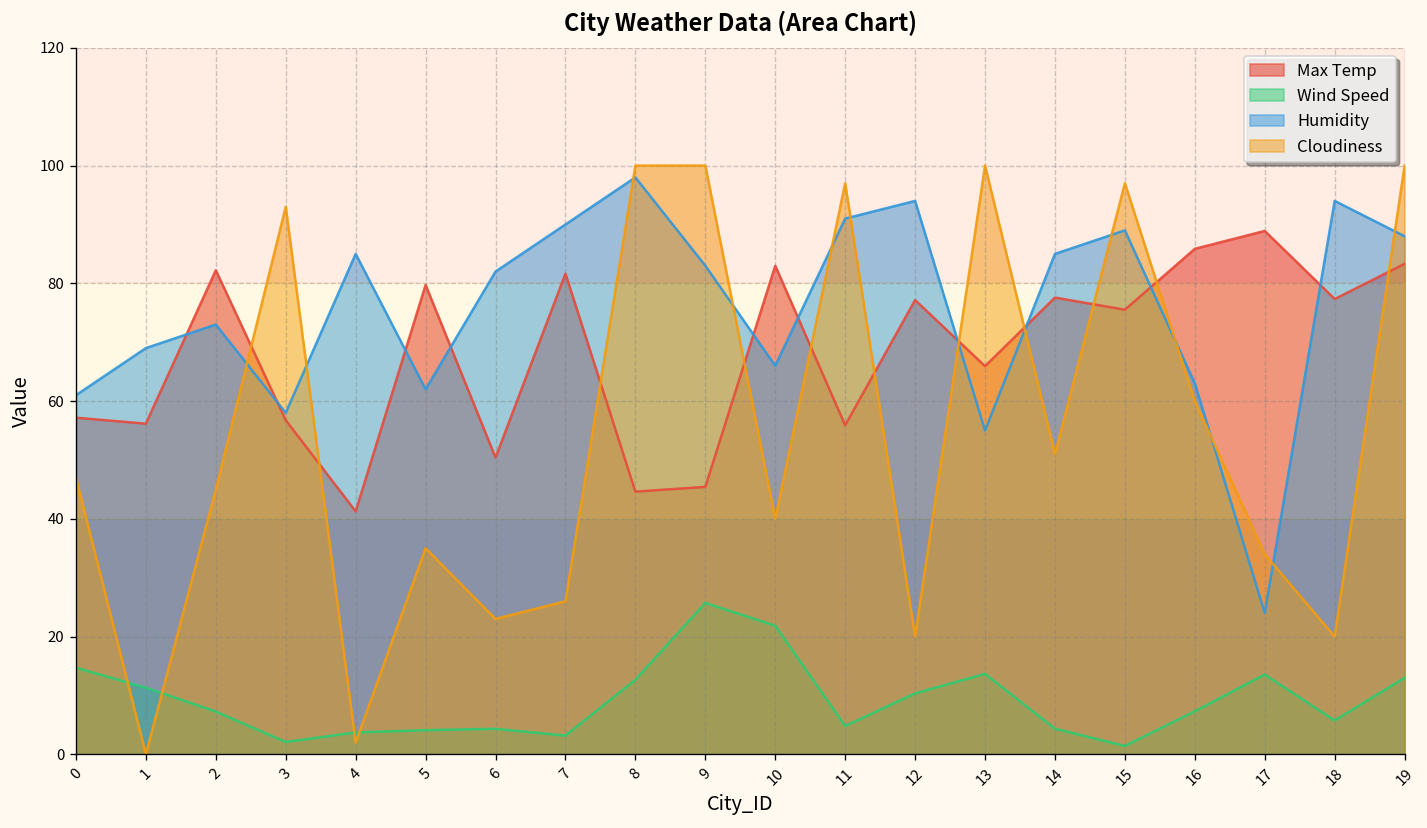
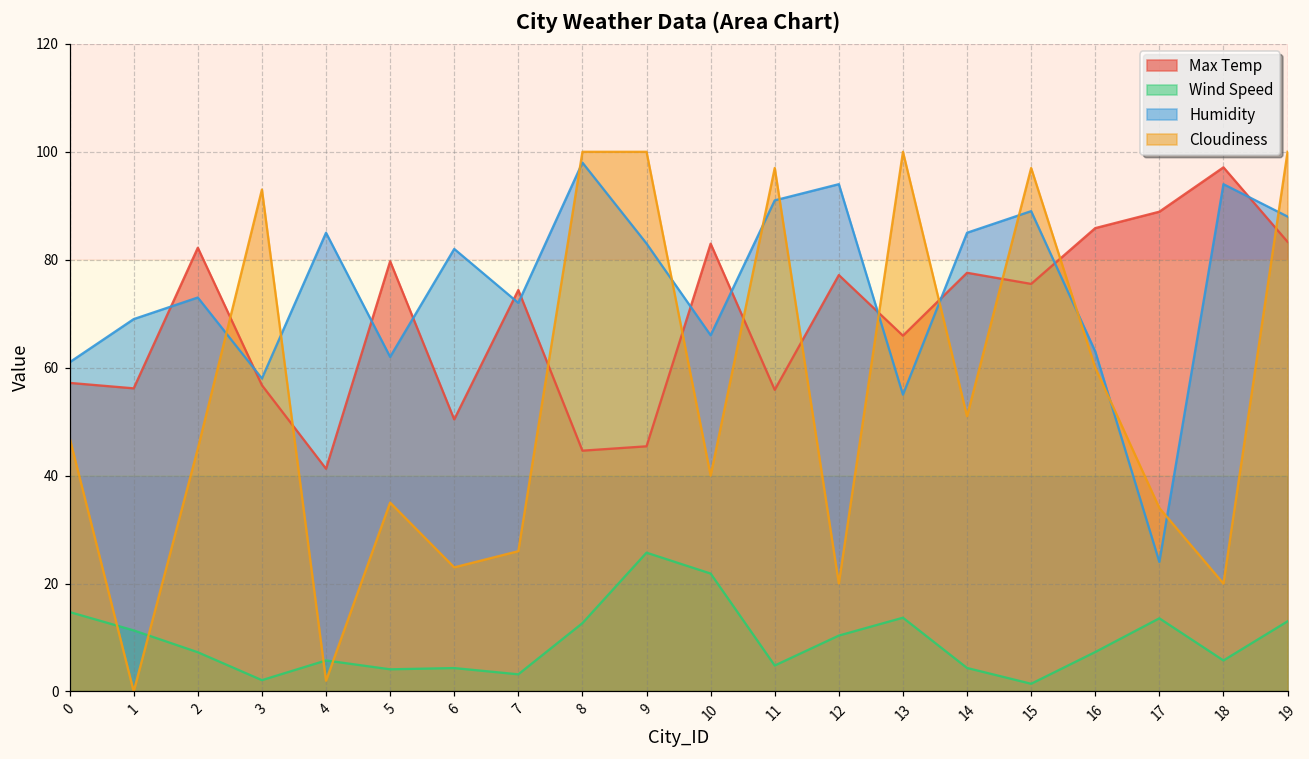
Wind Speed, 4: 4 -> 6
Max Temp, 7: 82 -> 74
Humidity, 7: 90 -> 72
Max Temp, 18: 77 -> 97
